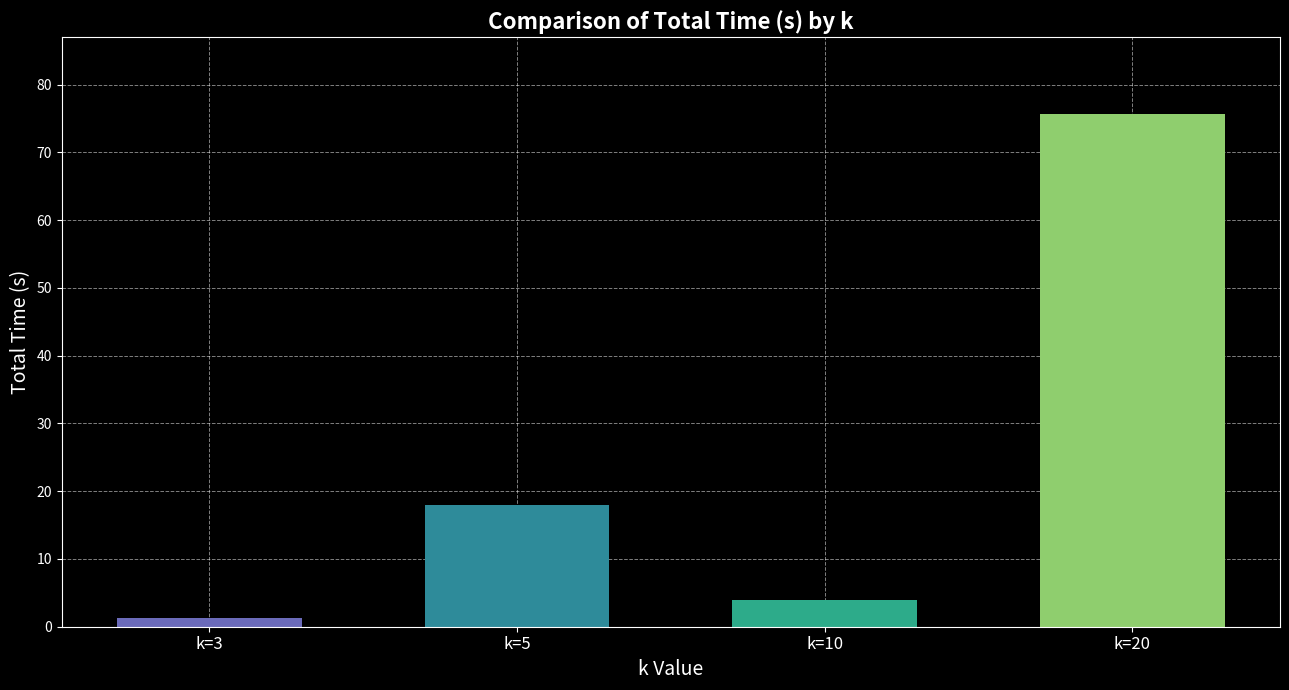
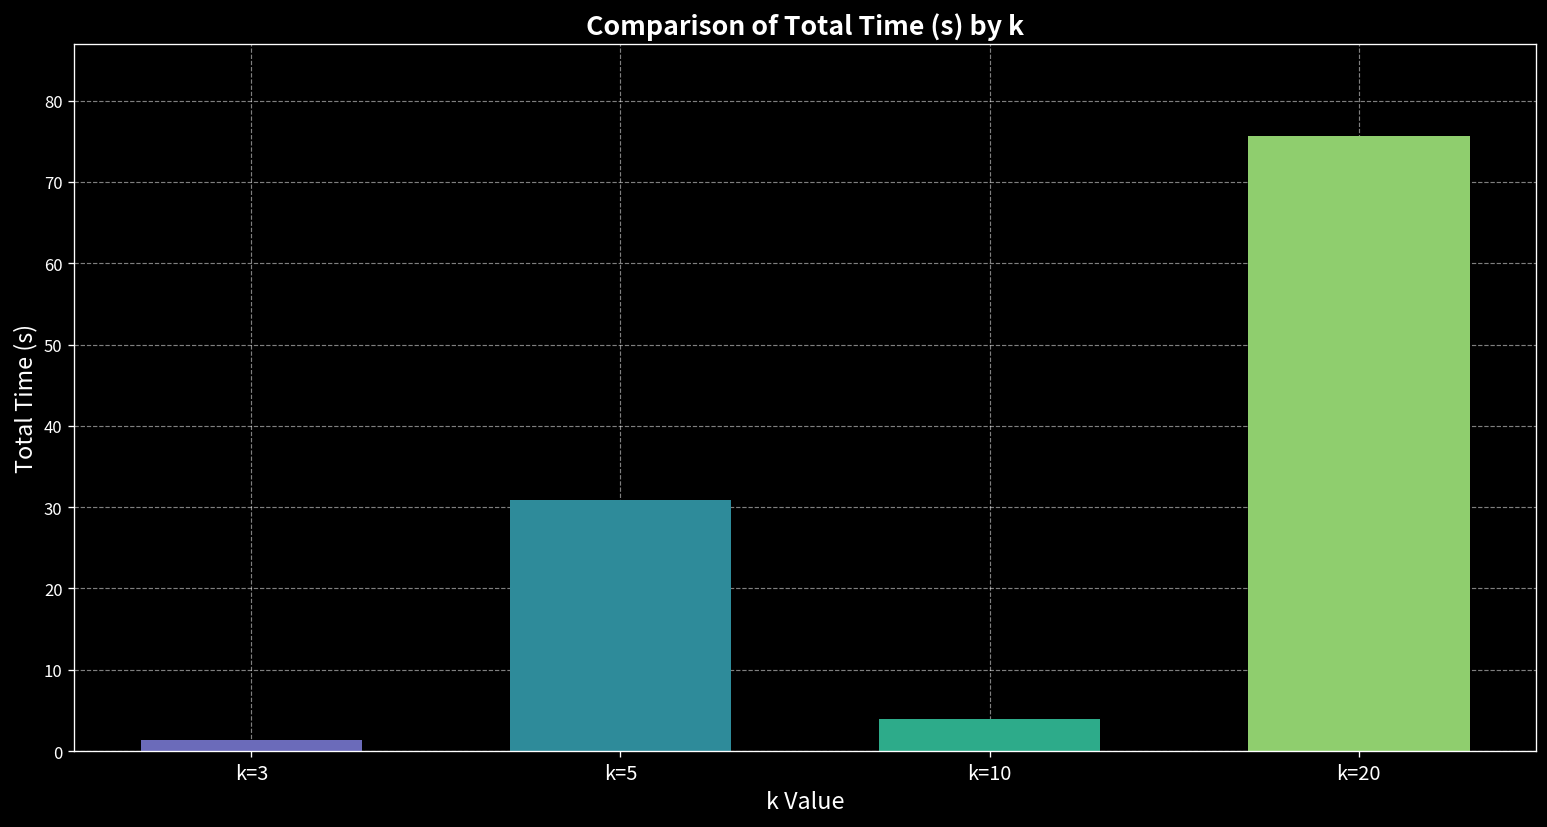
k=5: 18 -> 31
